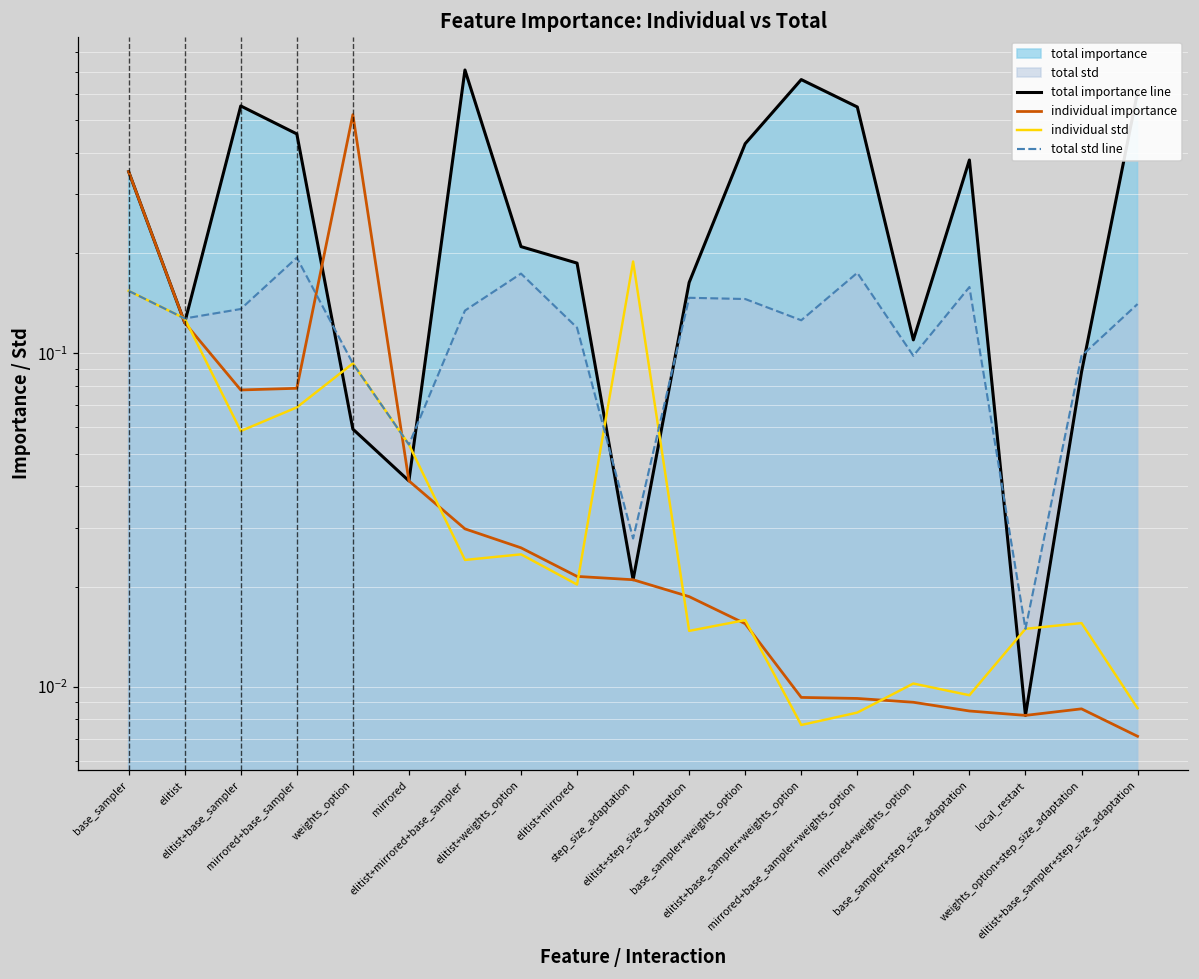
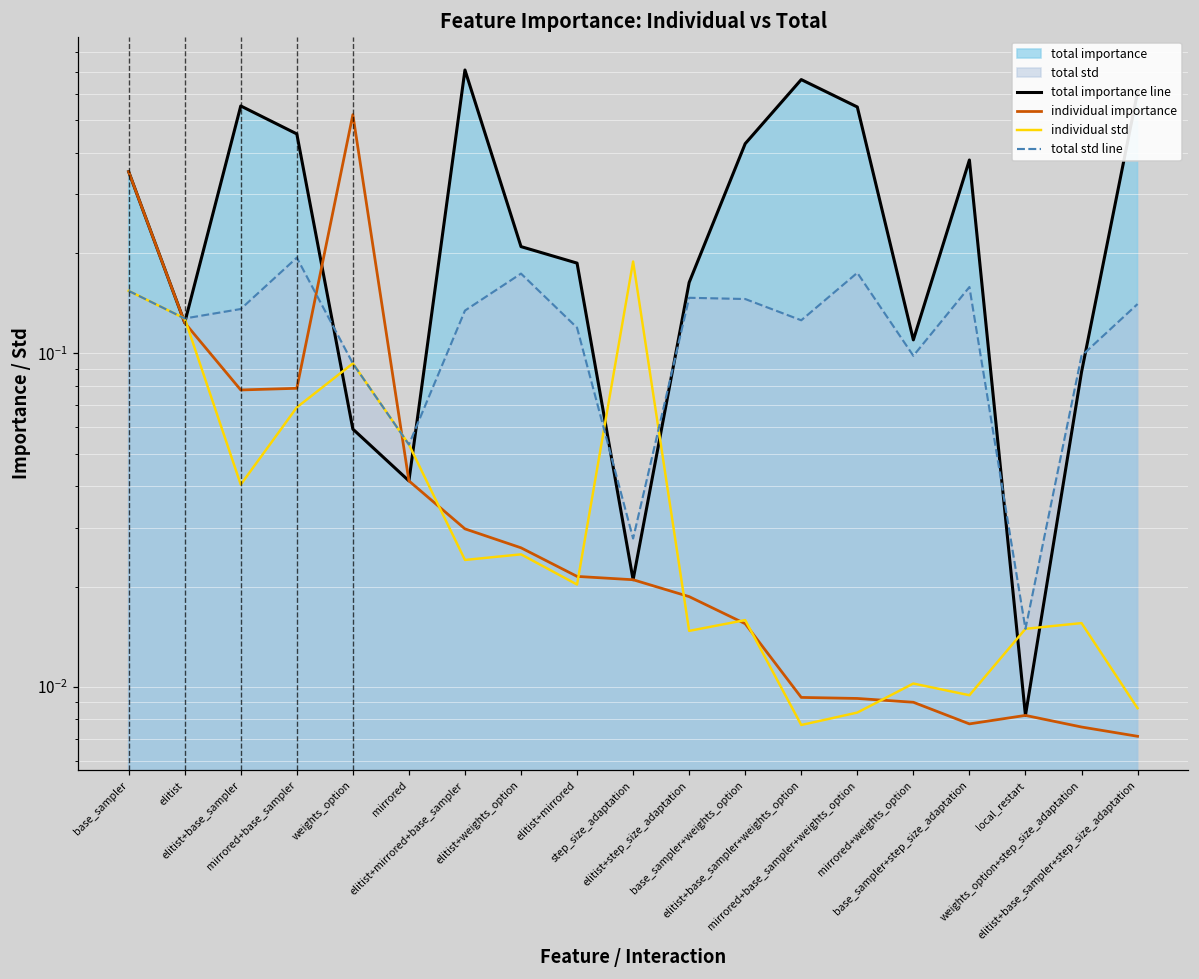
individual std, elitist+base_sampler: 0.059 -> 0.040
individual importance, base_sampler+step_size_adaptation: 0.0085 -> 0.0078
individual importance, weights_option+step_size_adaptation: 0.0086 -> 0.0076
